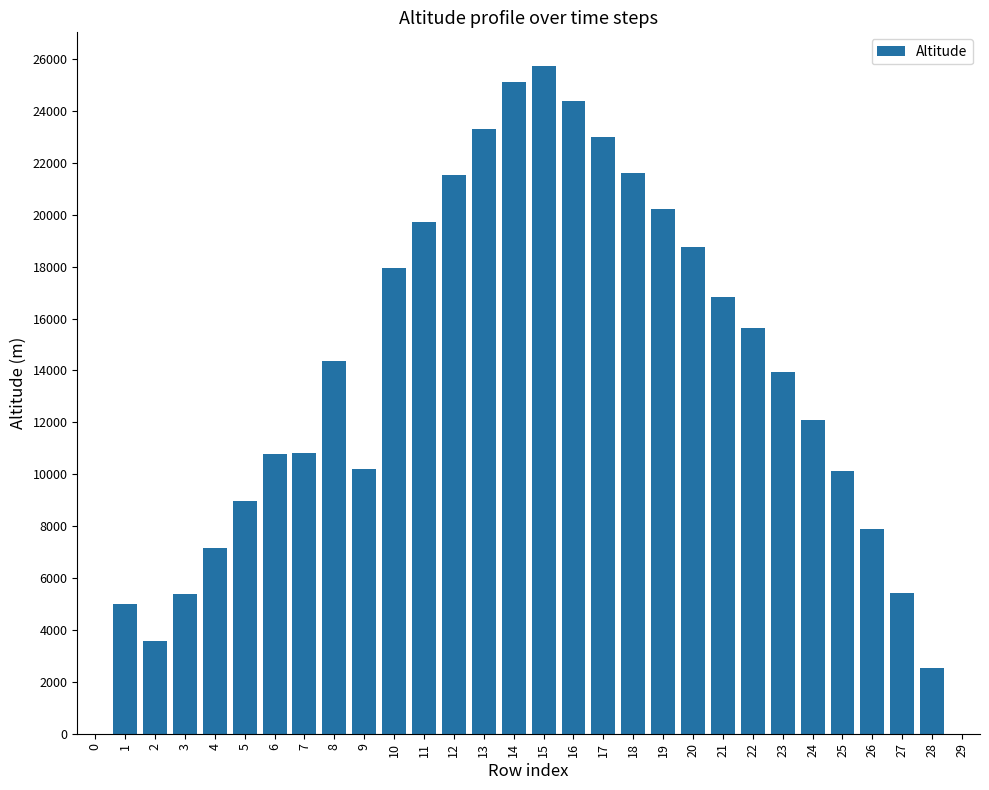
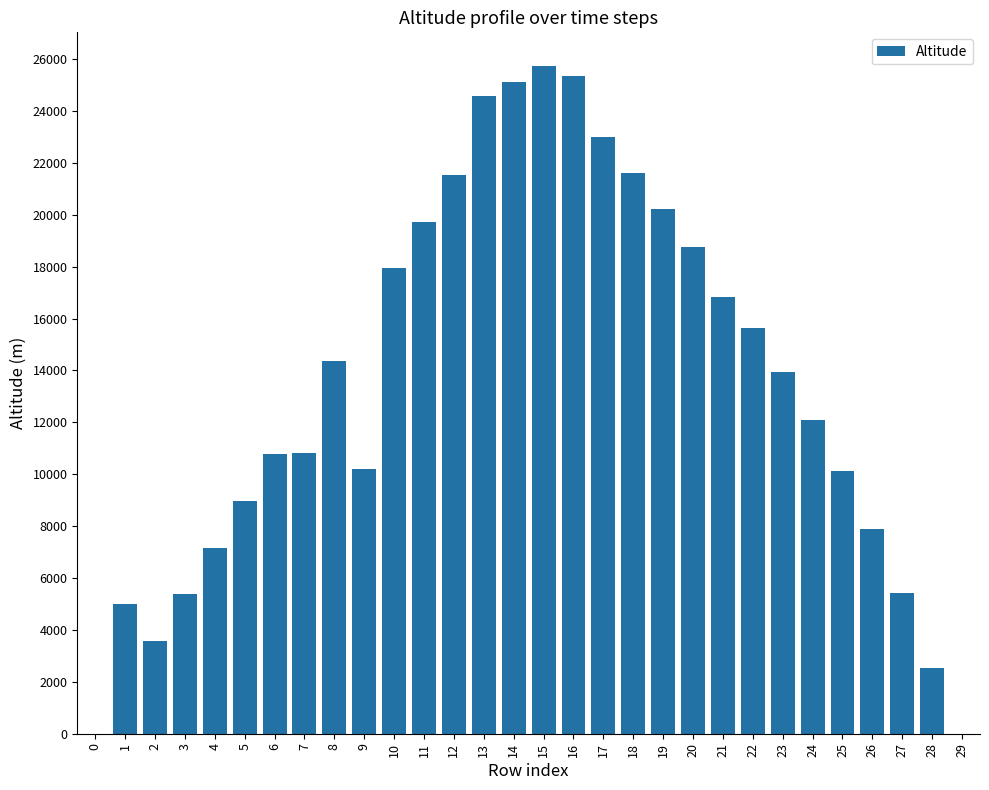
13: 23300 -> 24600
16: 24400 -> 25300
